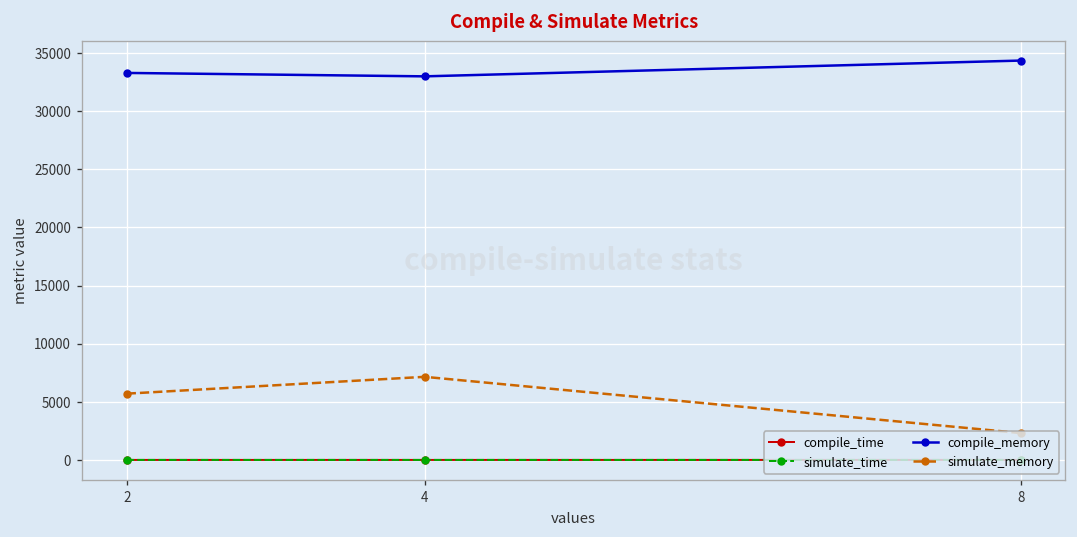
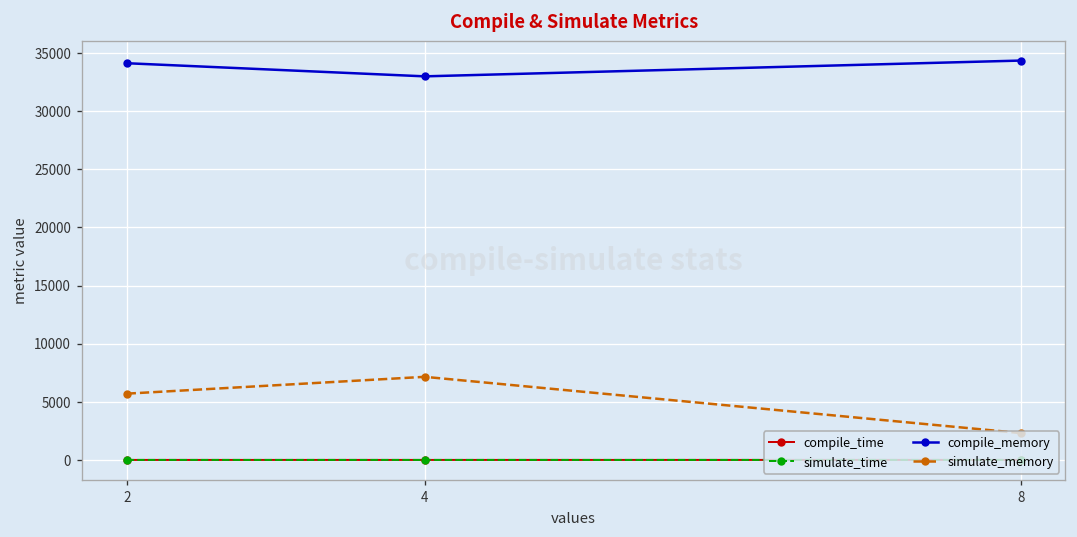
compile_memory, 2: 33000 -> 34000
